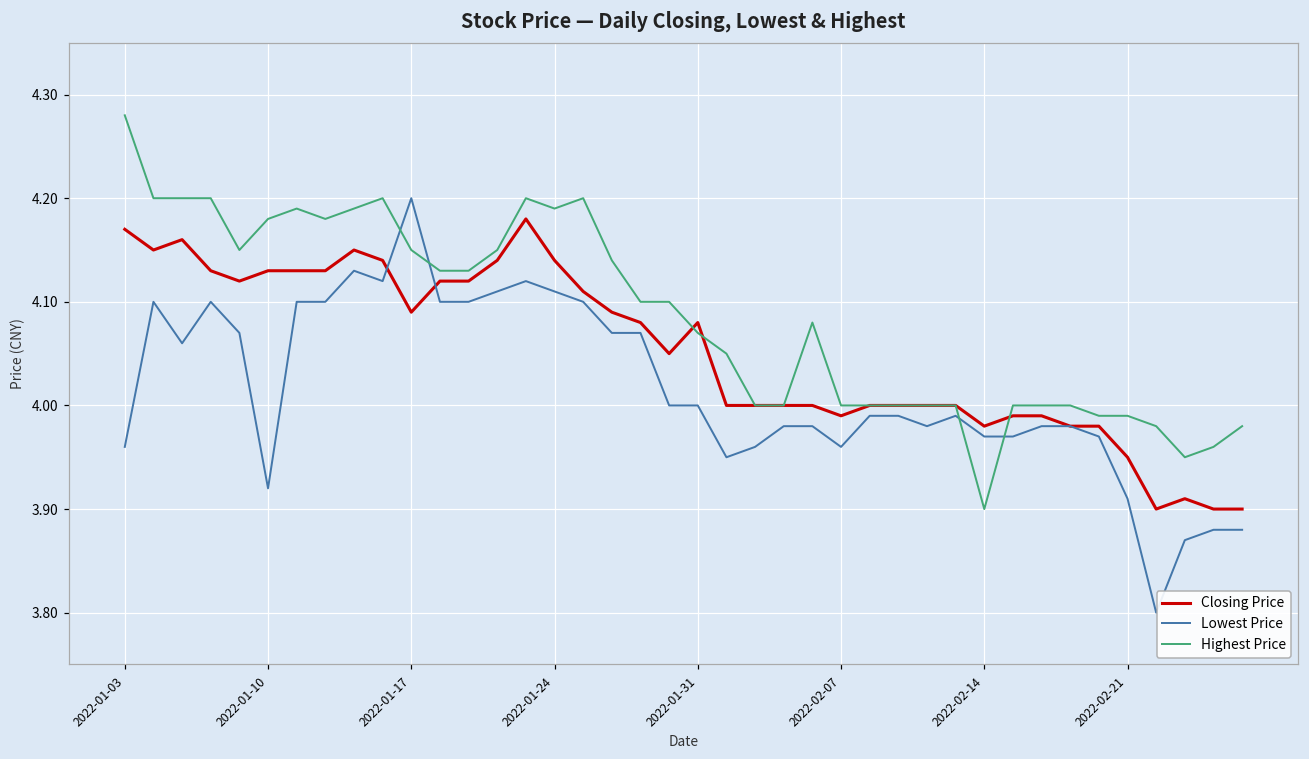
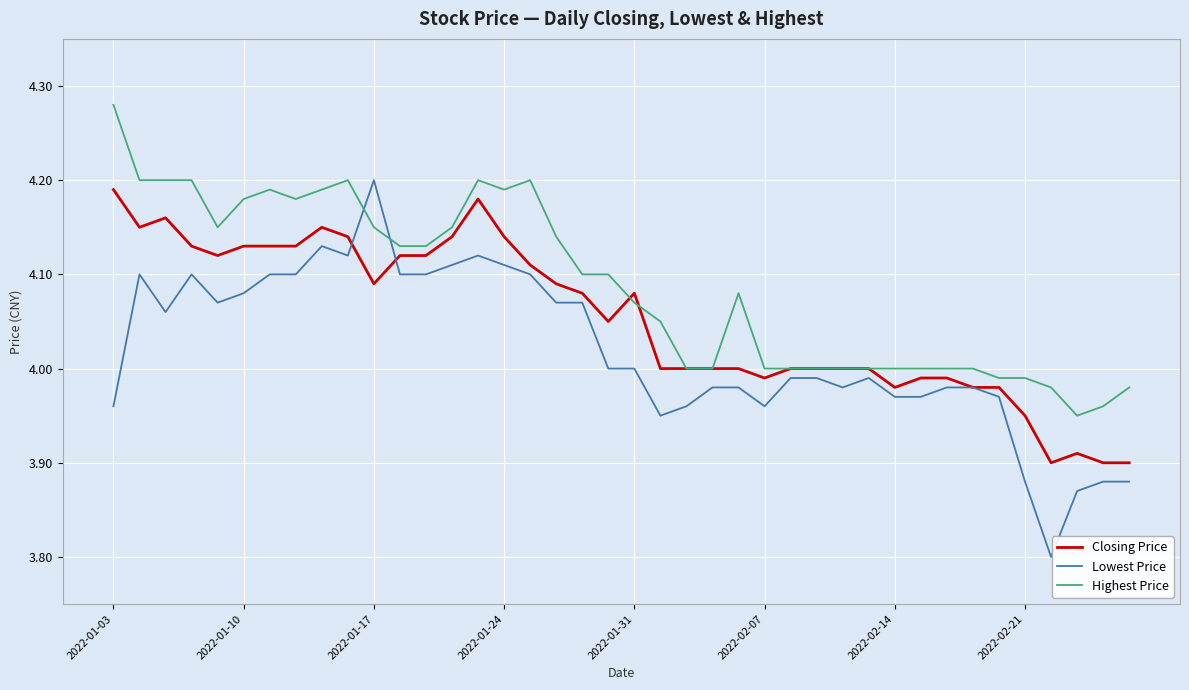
Closing Price, 2022-01-03: 4.17 -> 4.19
Lowest Price, 2022-01-10: 3.92 -> 4.08
Highest Price, 2022-02-14: 3.9 -> 4.0
Lowest Price, 2022-02-21: 3.91 -> 3.88
